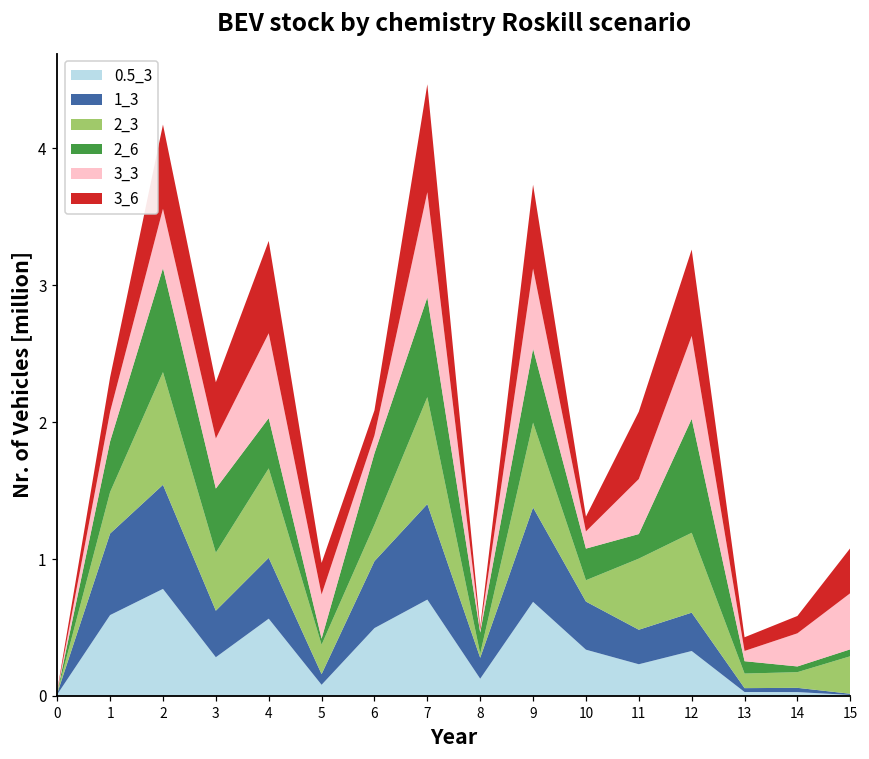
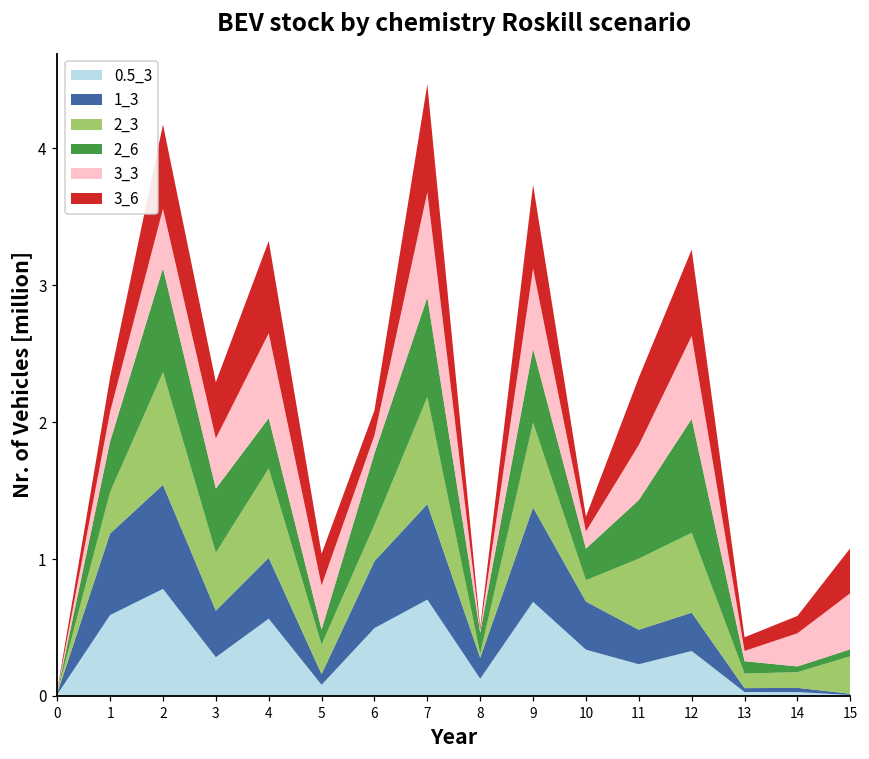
2_6, 5: 0.04 -> 0.11
2_6, 11: 0.18 -> 0.43
